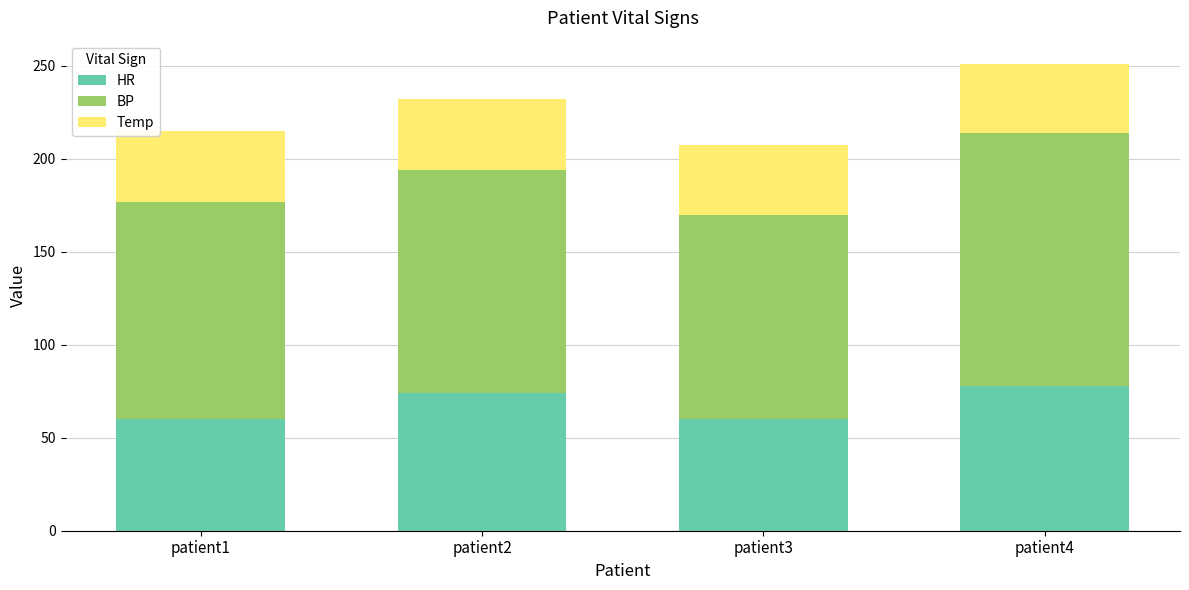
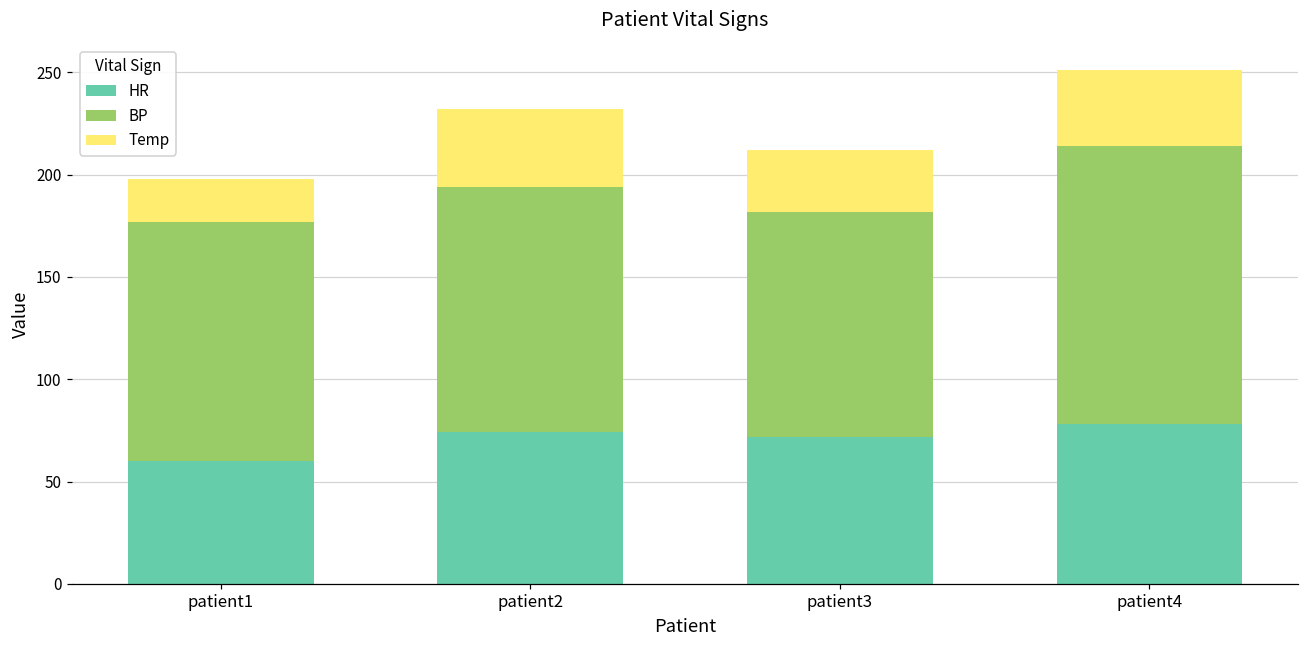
Temp, patient1: 38 -> 21
HR, patient3: 60 -> 72
Temp, patient3: 38 -> 30
